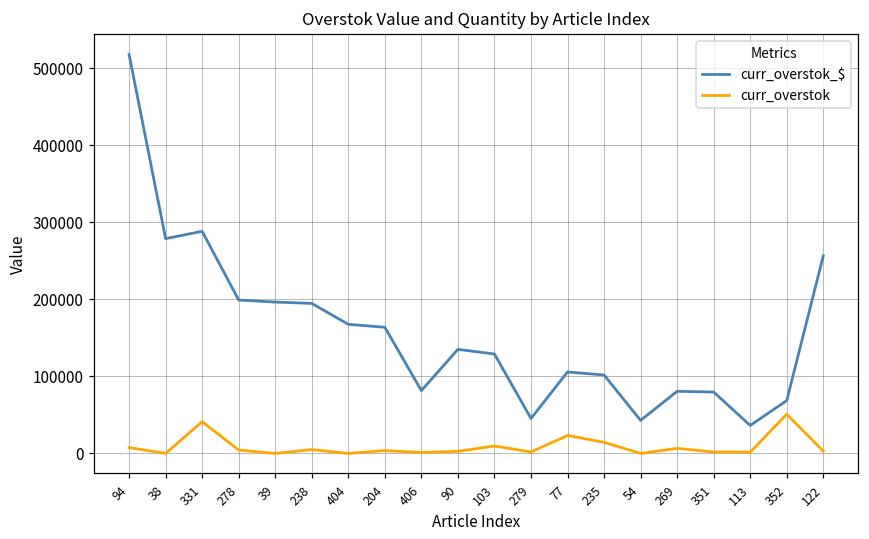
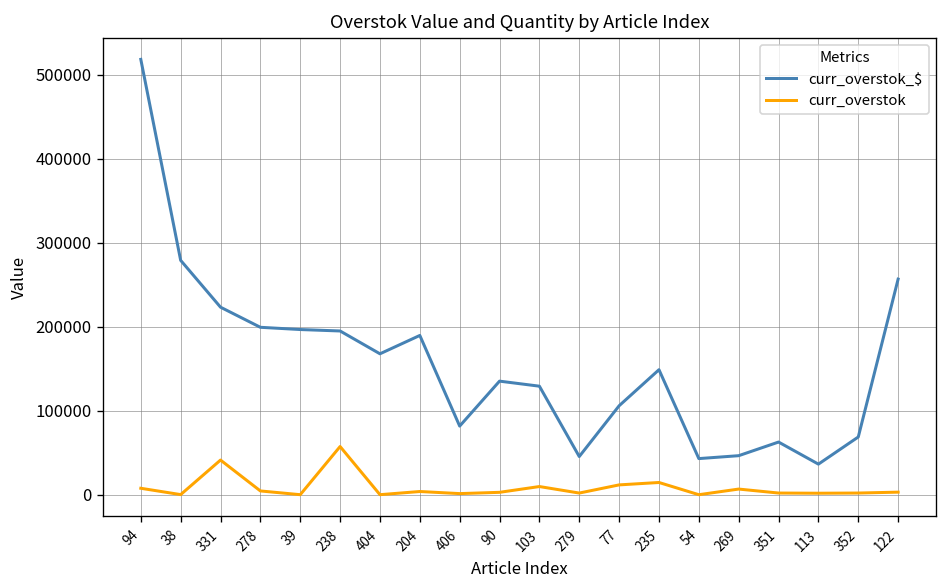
curr_overstok_$, 331: 290000 -> 220000
curr_overstok, 238: 10000 -> 60000
curr_overstok_$, 204: 160000 -> 190000
curr_overstok, 77: 20000 -> 10000
curr_overstok_$, 235: 100000 -> 150000
curr_overstok_$, 269: 80000 -> 50000
curr_overstok_$, 351: 80000 -> 60000
curr_overstok, 352: 50000 -> 0
